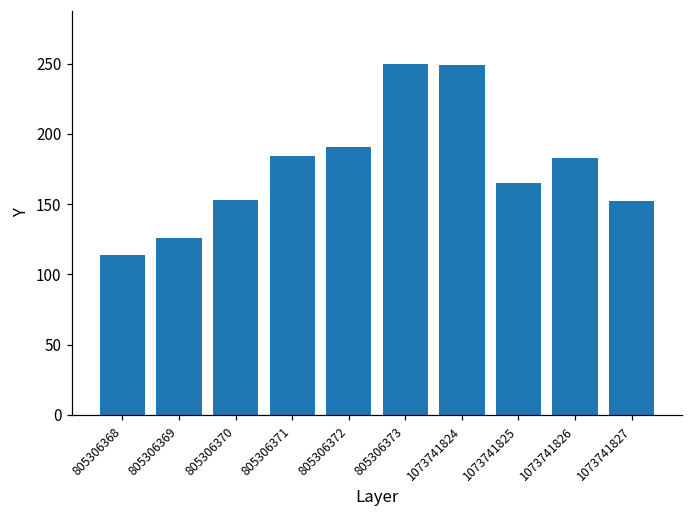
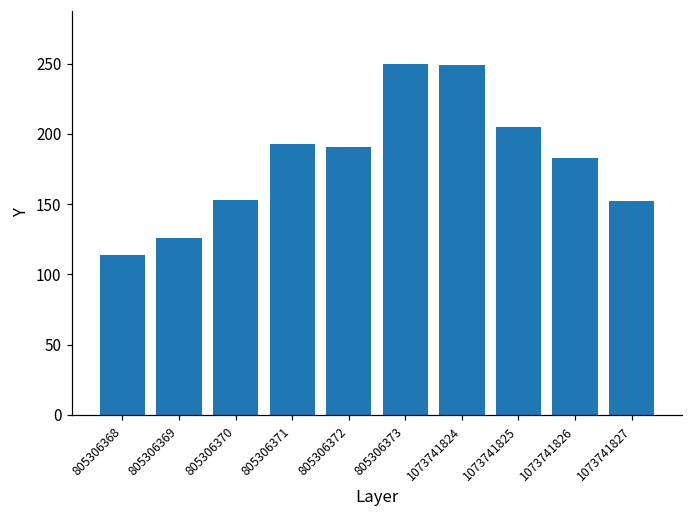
805306371: 184 -> 193
1073741825: 165 -> 205
